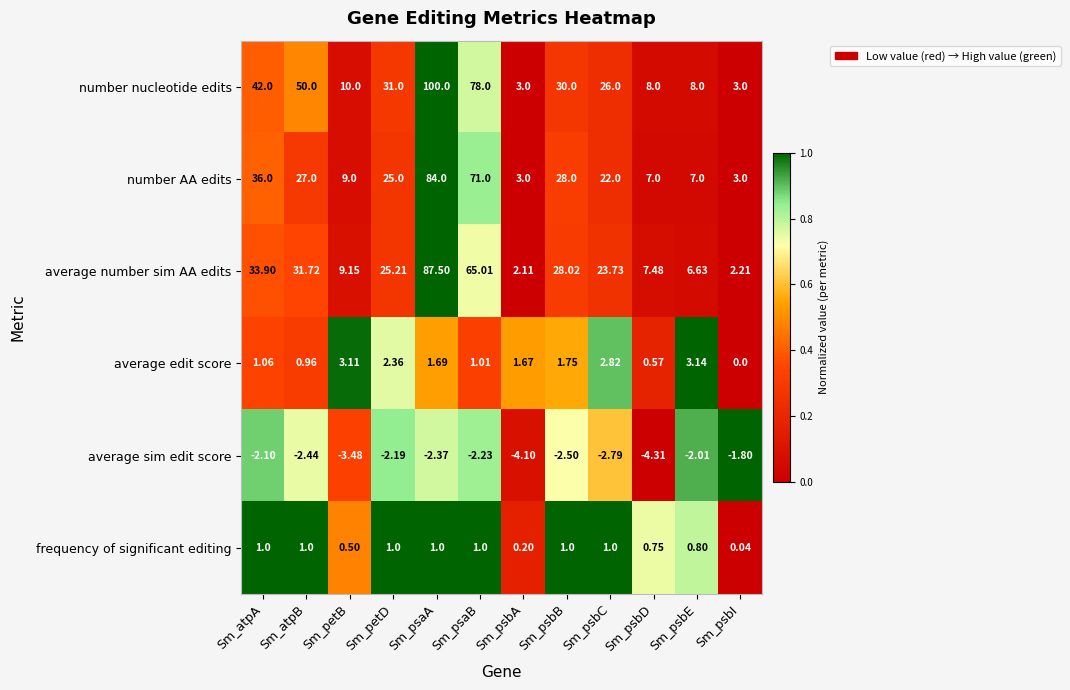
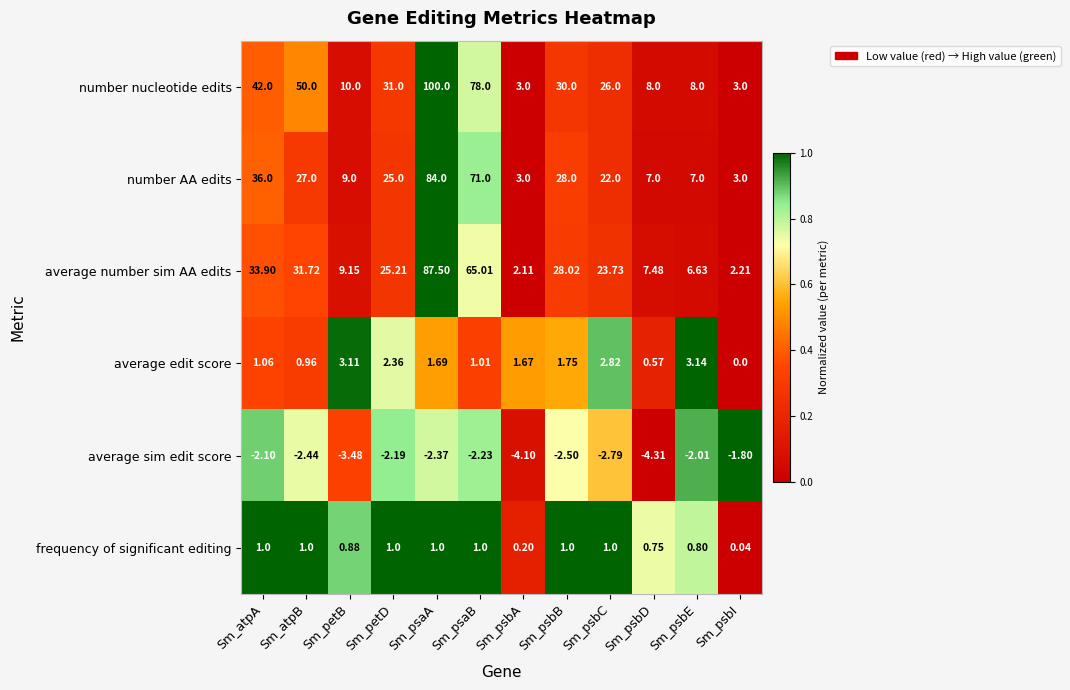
frequency of significant editing, Sm_petB: 0.50 -> 0.88
